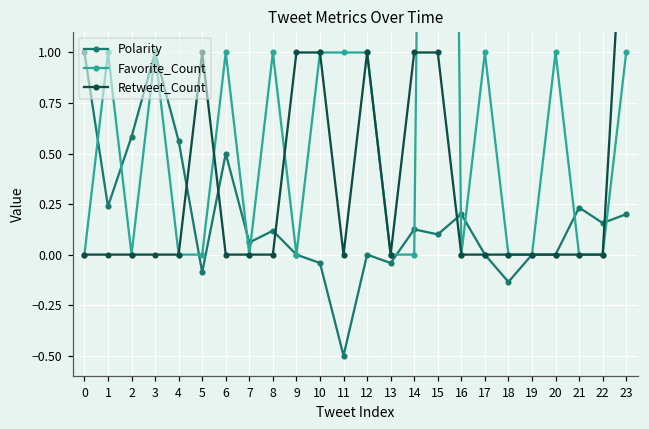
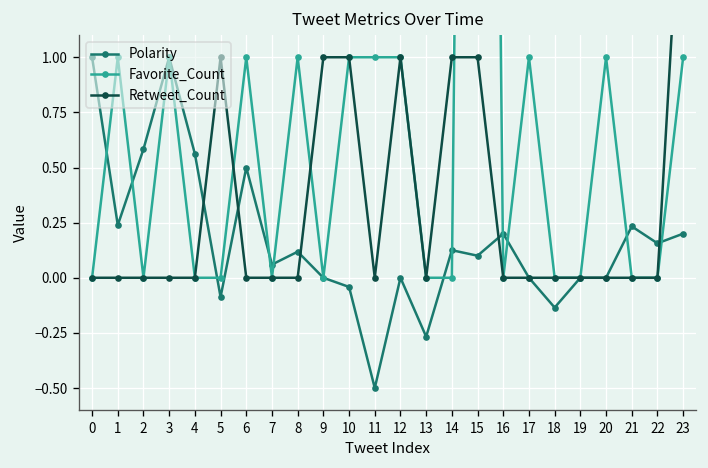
Polarity, 13: -0.04 -> -0.27
